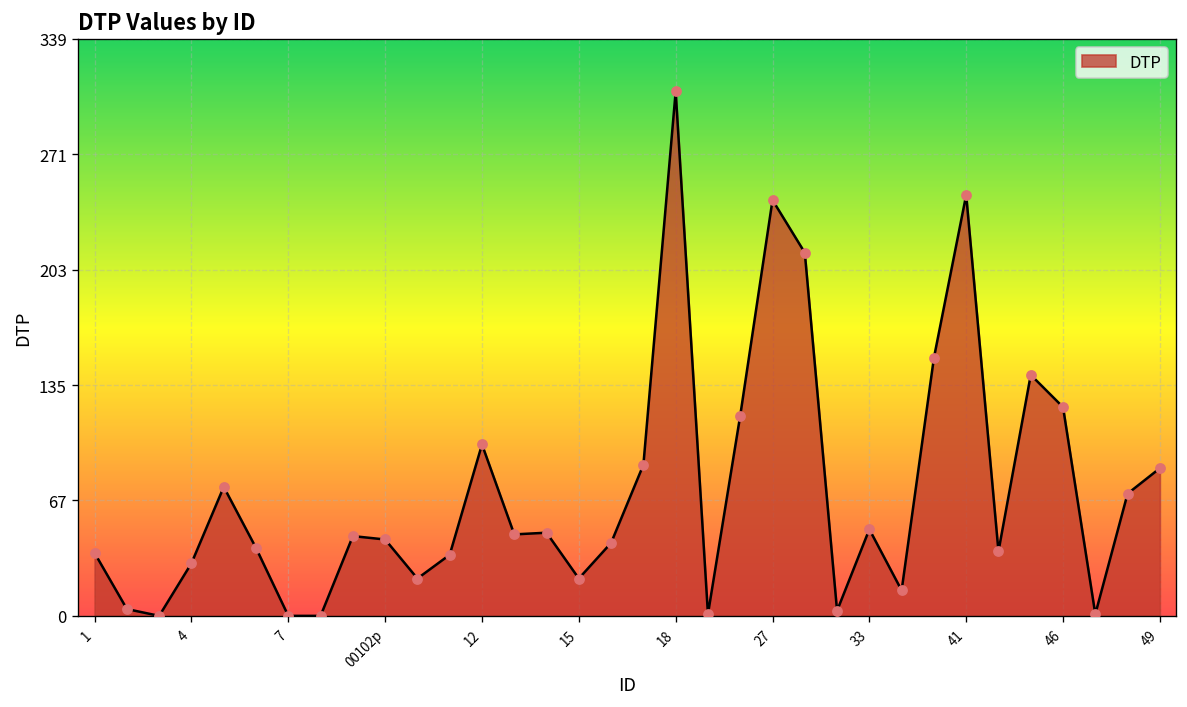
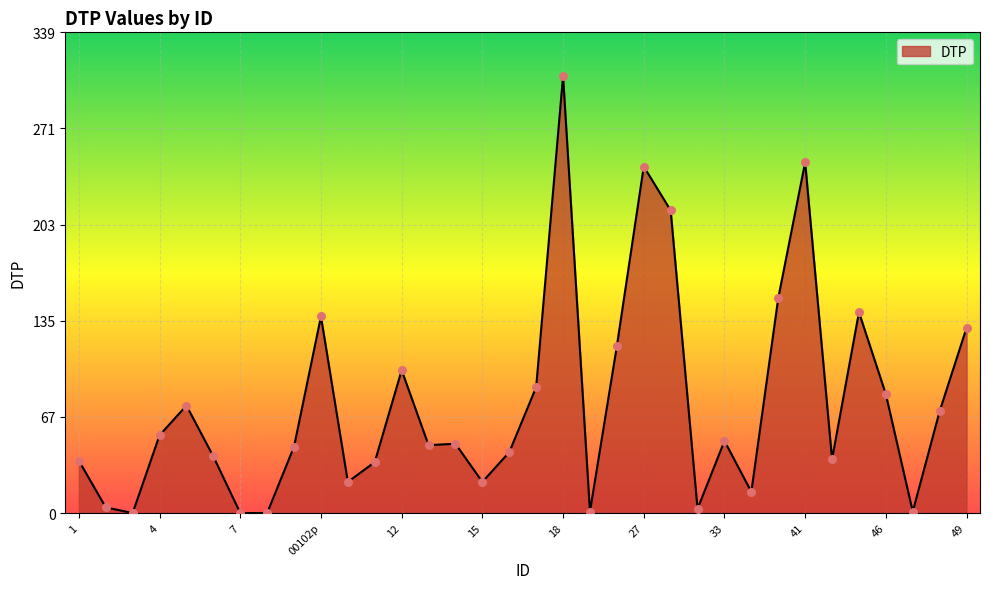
4: 31 -> 55
00102p: 45 -> 139
46: 123 -> 84
49: 87 -> 131
